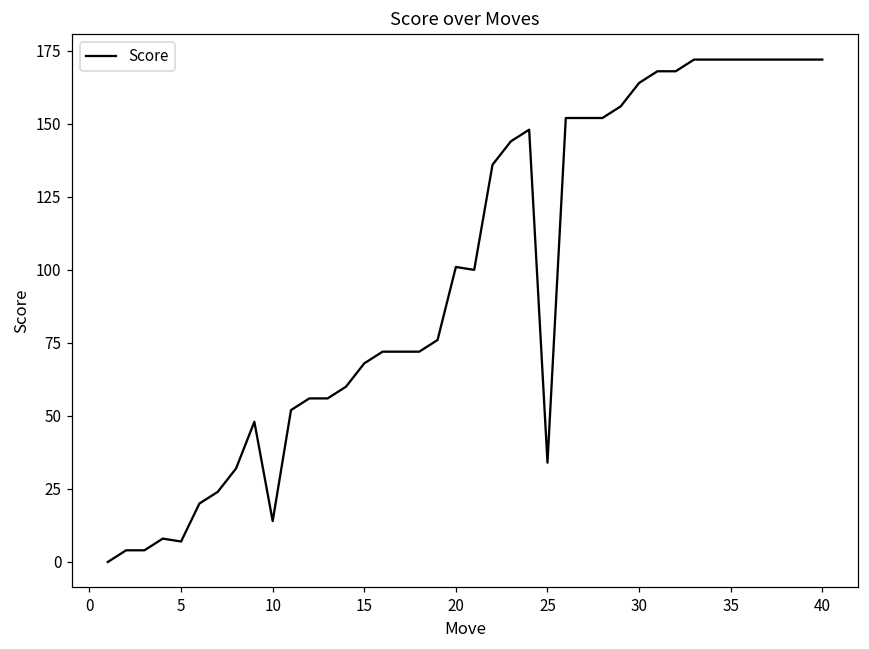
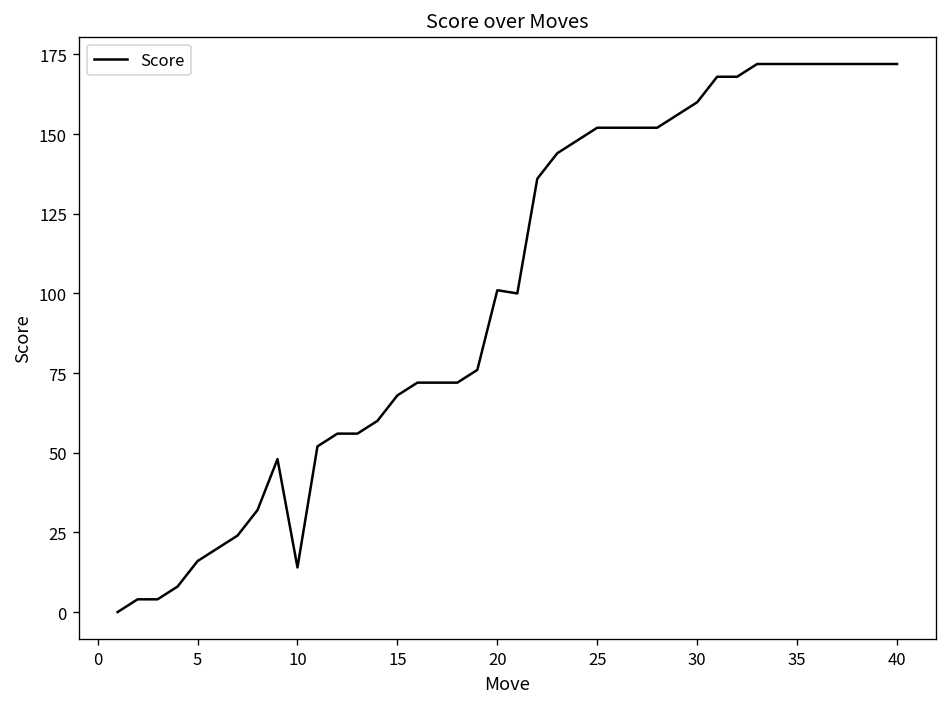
5: 7 -> 16
25: 34 -> 152
30: 164 -> 160
